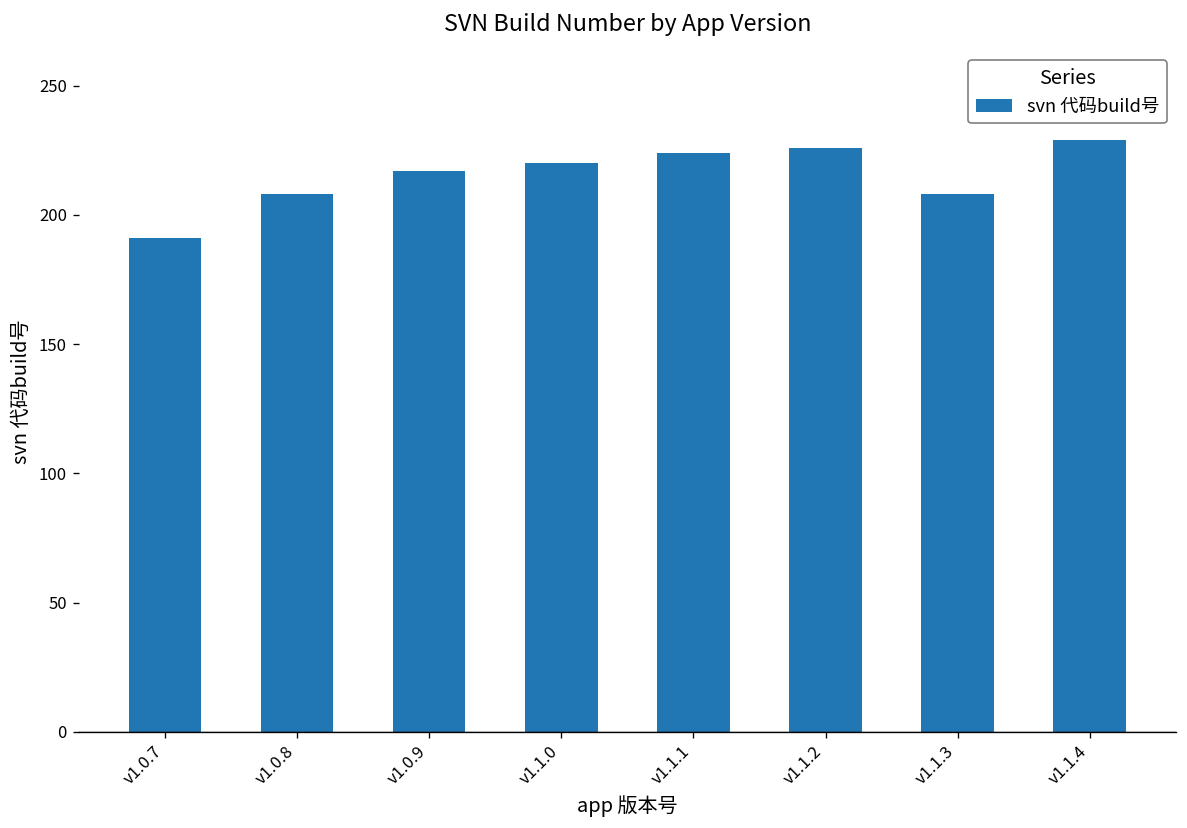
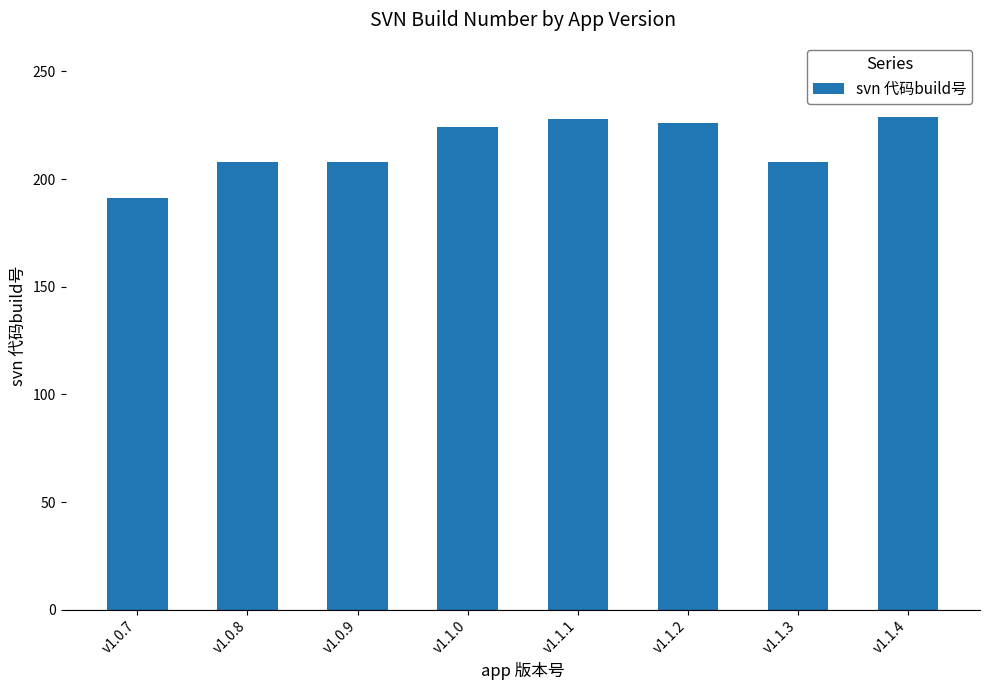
v1.0.9: 217 -> 208
v1.1.0: 220 -> 224
v1.1.1: 224 -> 228
